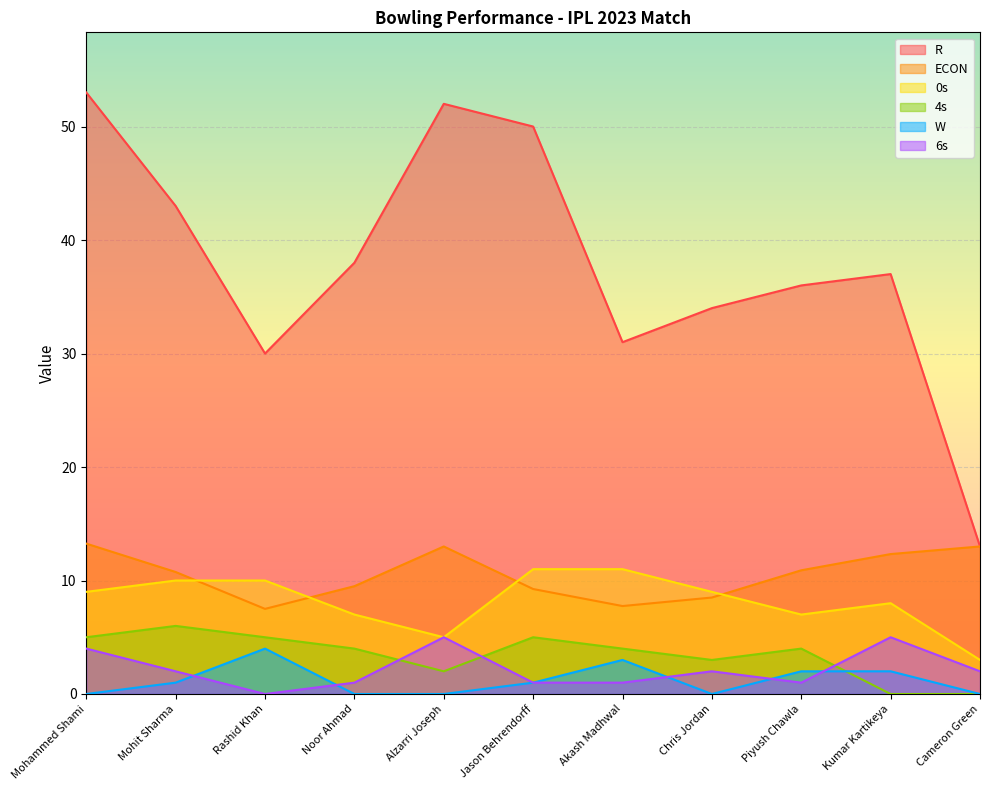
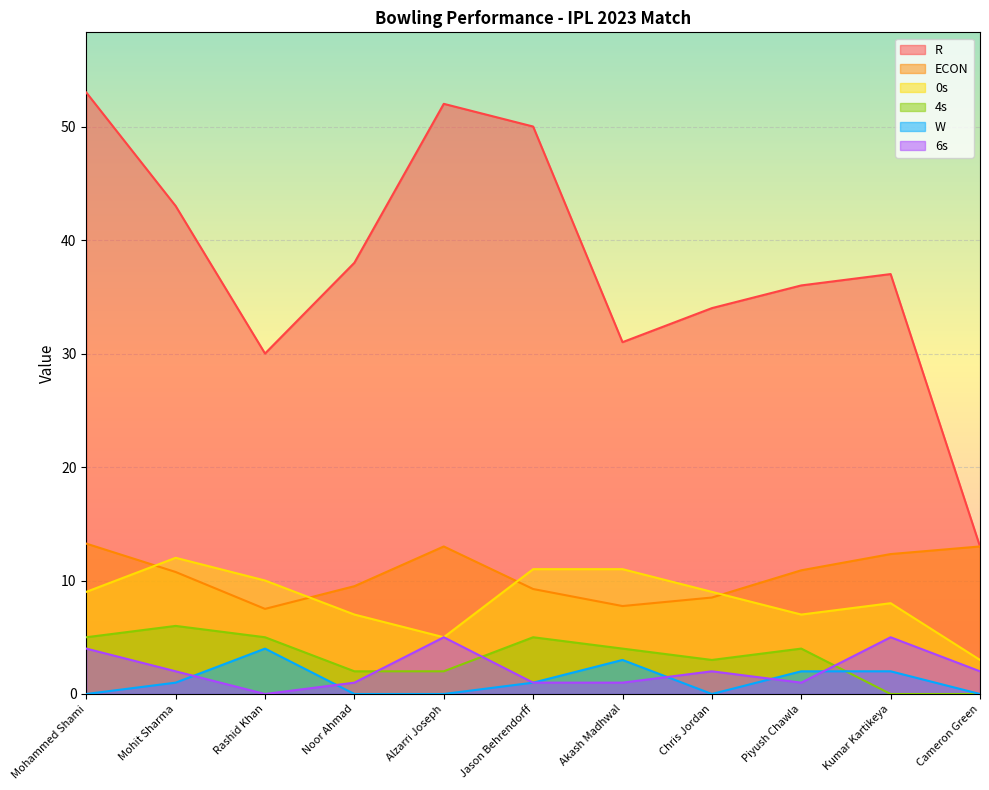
0s, Mohit Sharma: 10 -> 12
4s, Noor Ahmad: 4 -> 2
